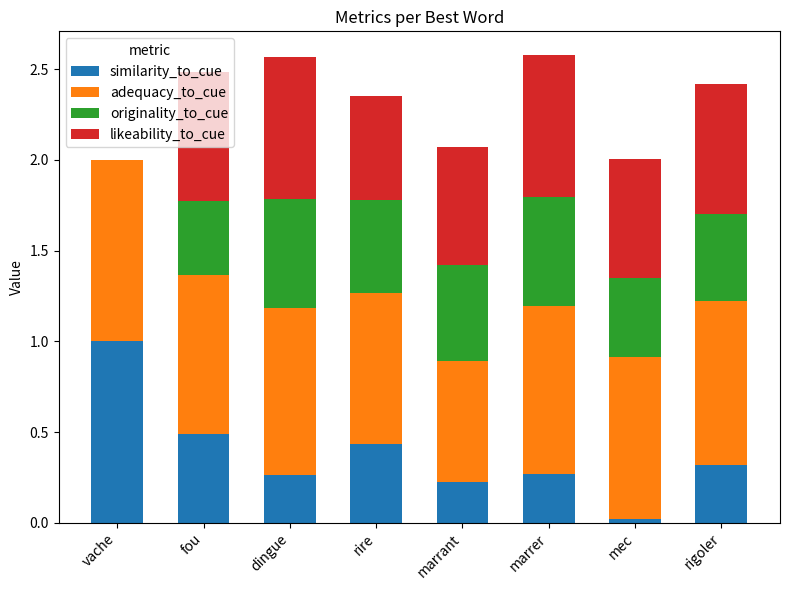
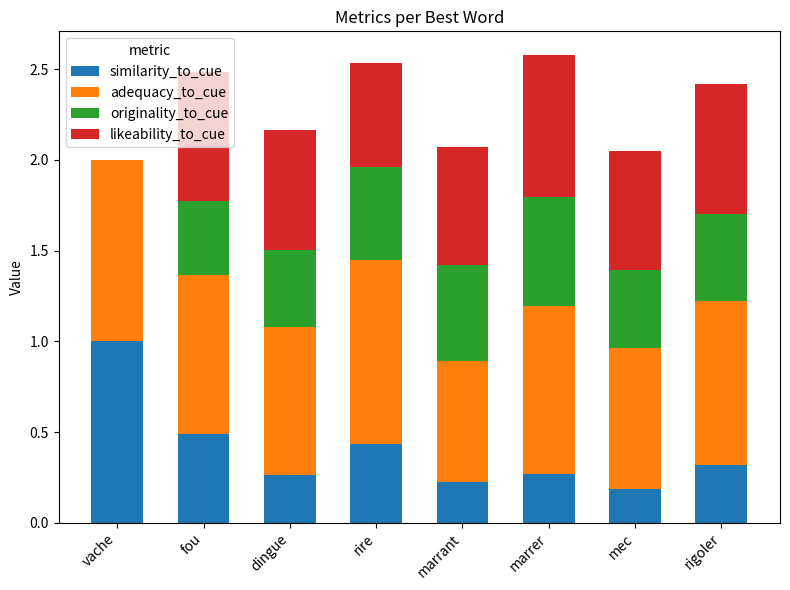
adequacy_to_cue, dingue: 0.92 -> 0.82
originality_to_cue, dingue: 0.60 -> 0.42
likeability_to_cue, dingue: 0.78 -> 0.66
adequacy_to_cue, rire: 0.83 -> 1.02
similarity_to_cue, mec: 0.02 -> 0.19
adequacy_to_cue, mec: 0.89 -> 0.78
